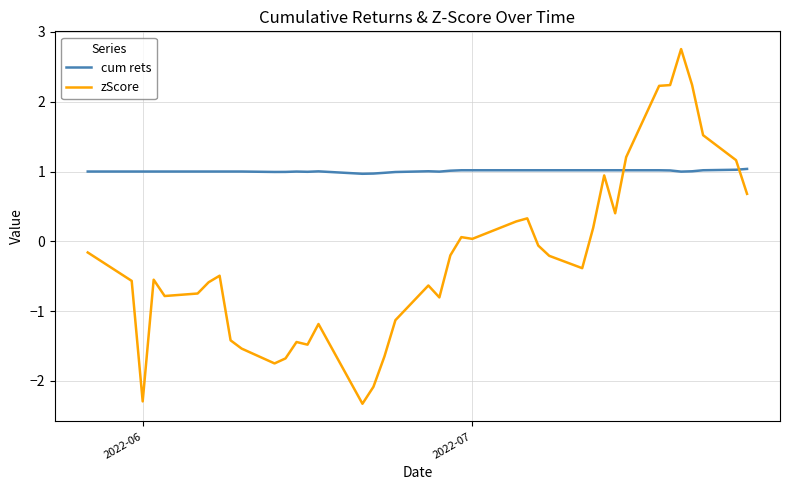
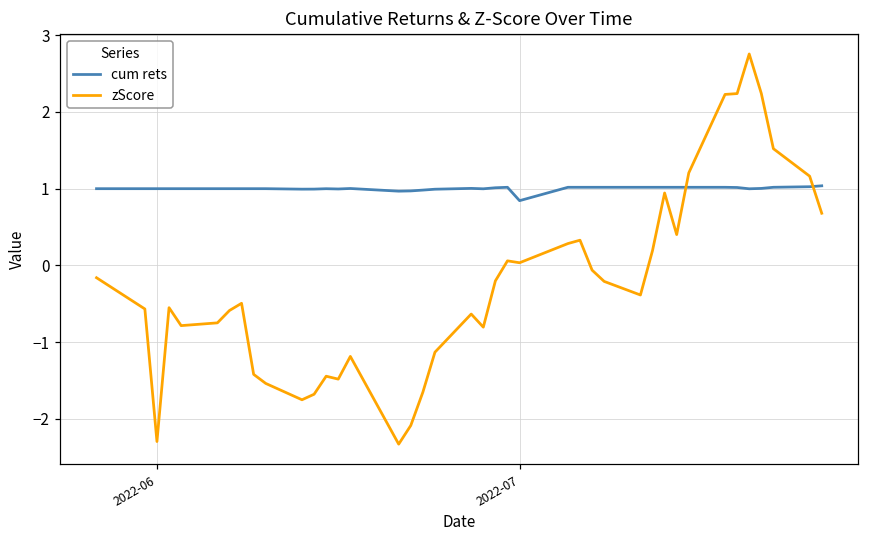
cum rets, 2022-07: 1.0 -> 0.8
